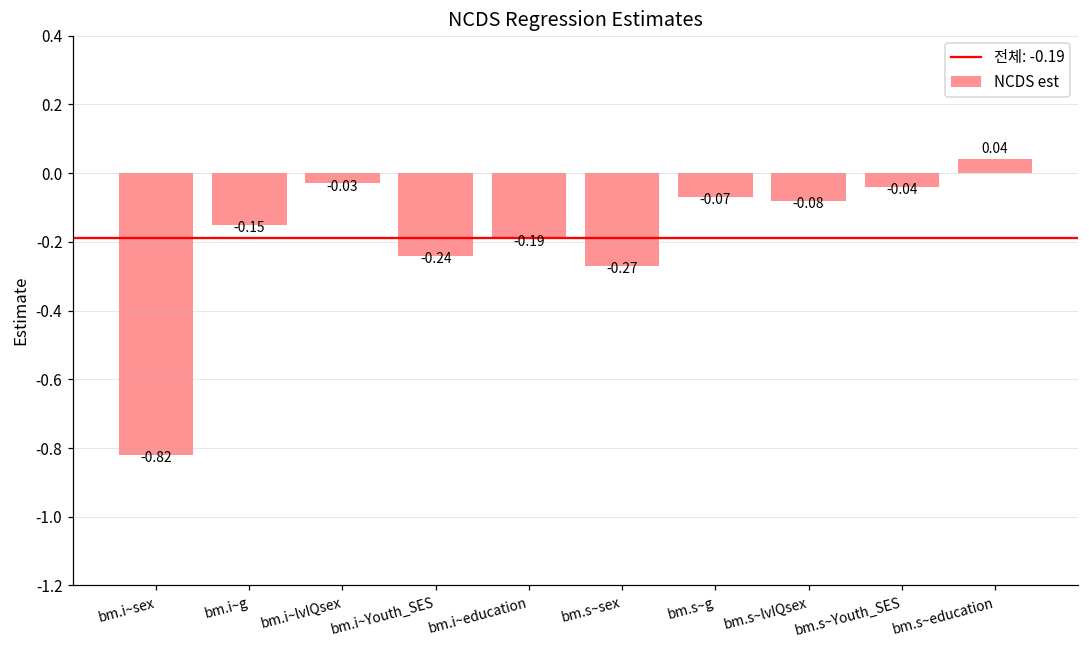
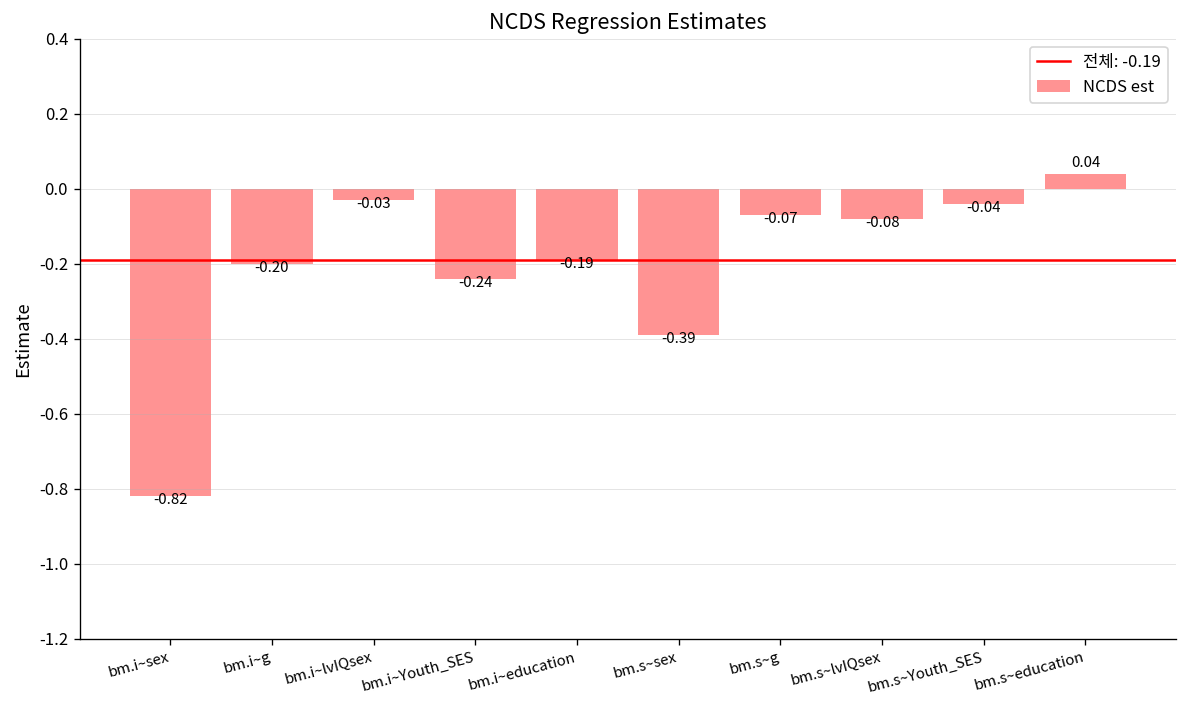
bm.i~g: -0.15 -> -0.20
bm.s~sex: -0.27 -> -0.39
